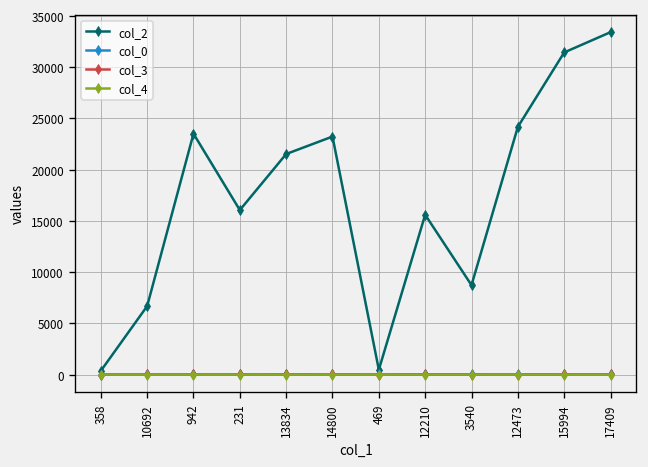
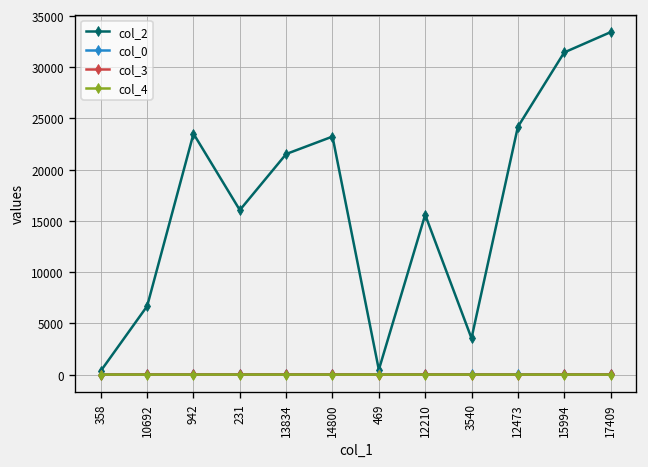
col_2, 3540: 9000 -> 4000
